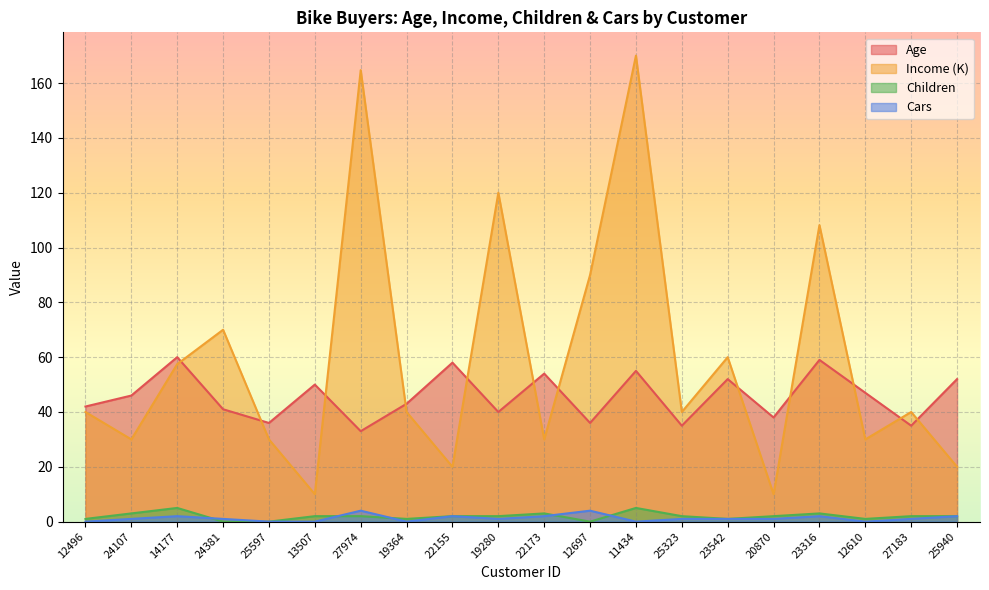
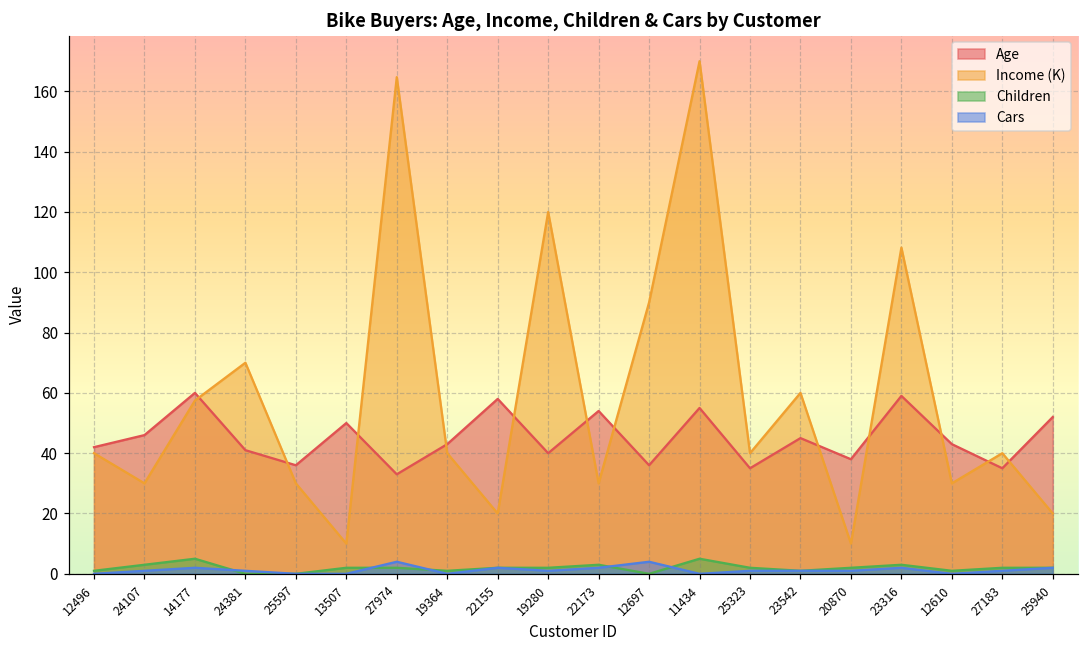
Age, 23542: 52 -> 45
Age, 12610: 47 -> 43
